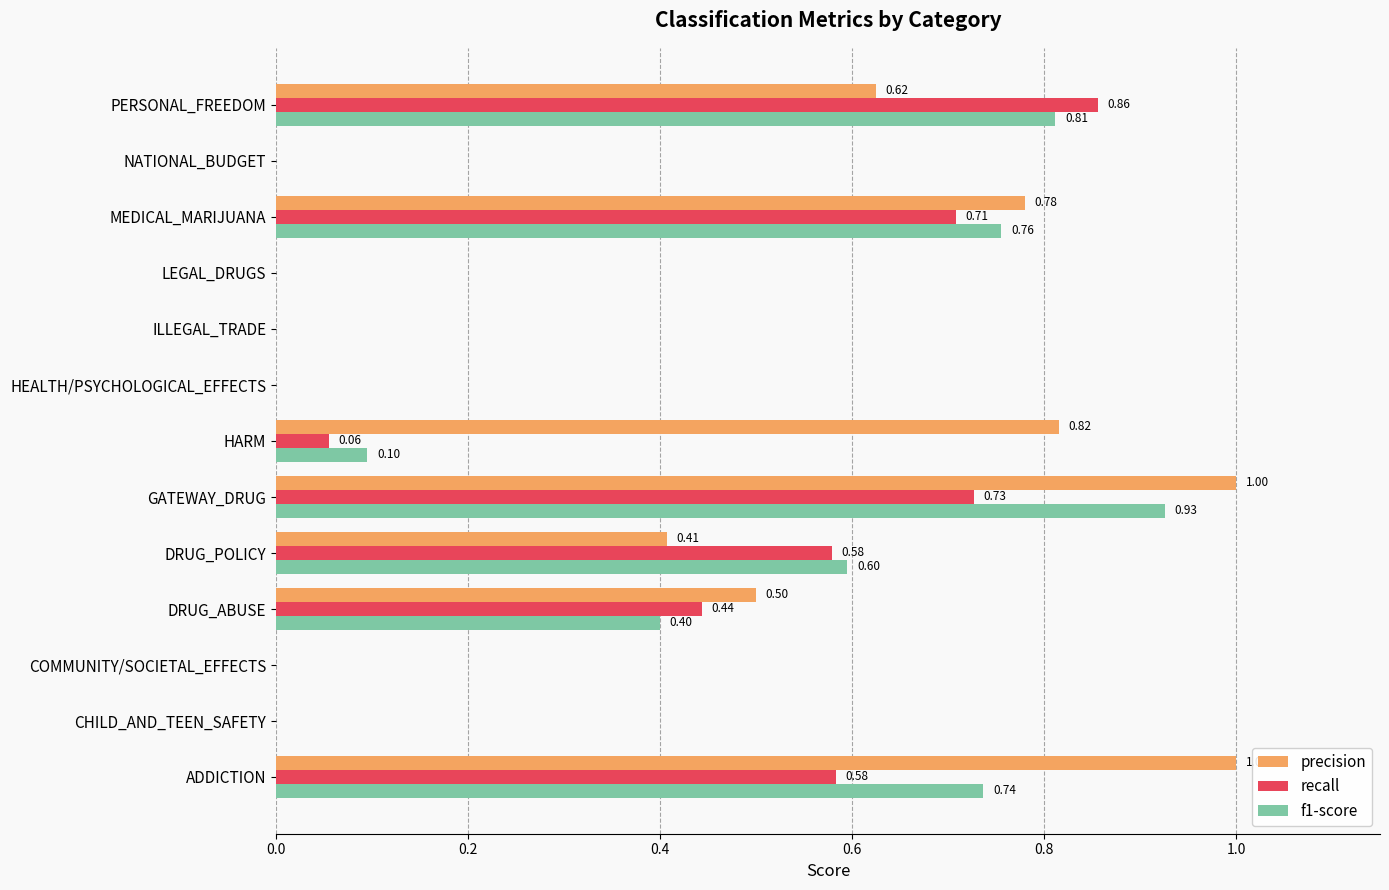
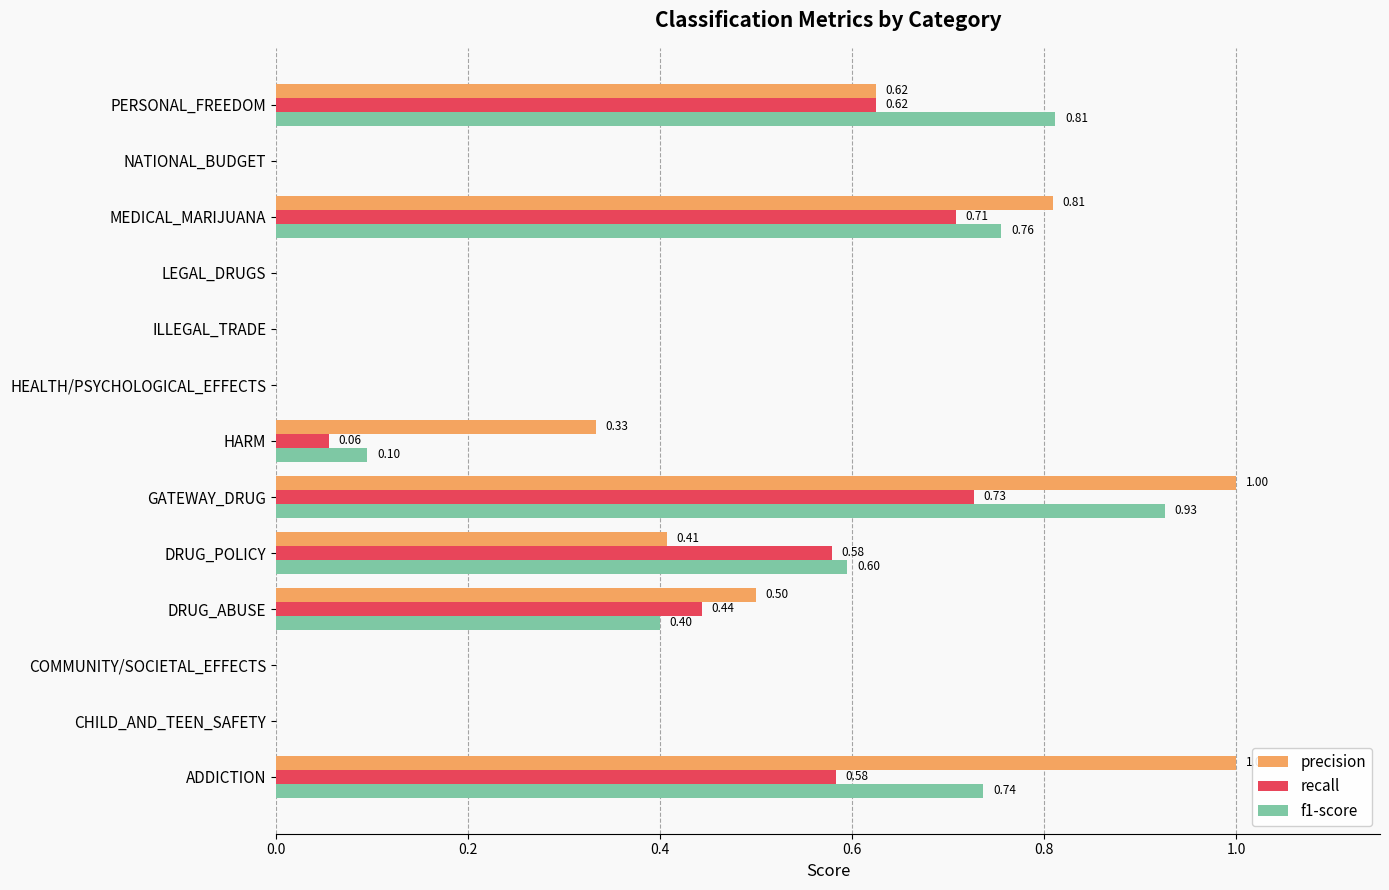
recall, PERSONAL_FREEDOM: 0.86 -> 0.62
precision, MEDICAL_MARIJUANA: 0.78 -> 0.81
precision, HARM: 0.82 -> 0.33
